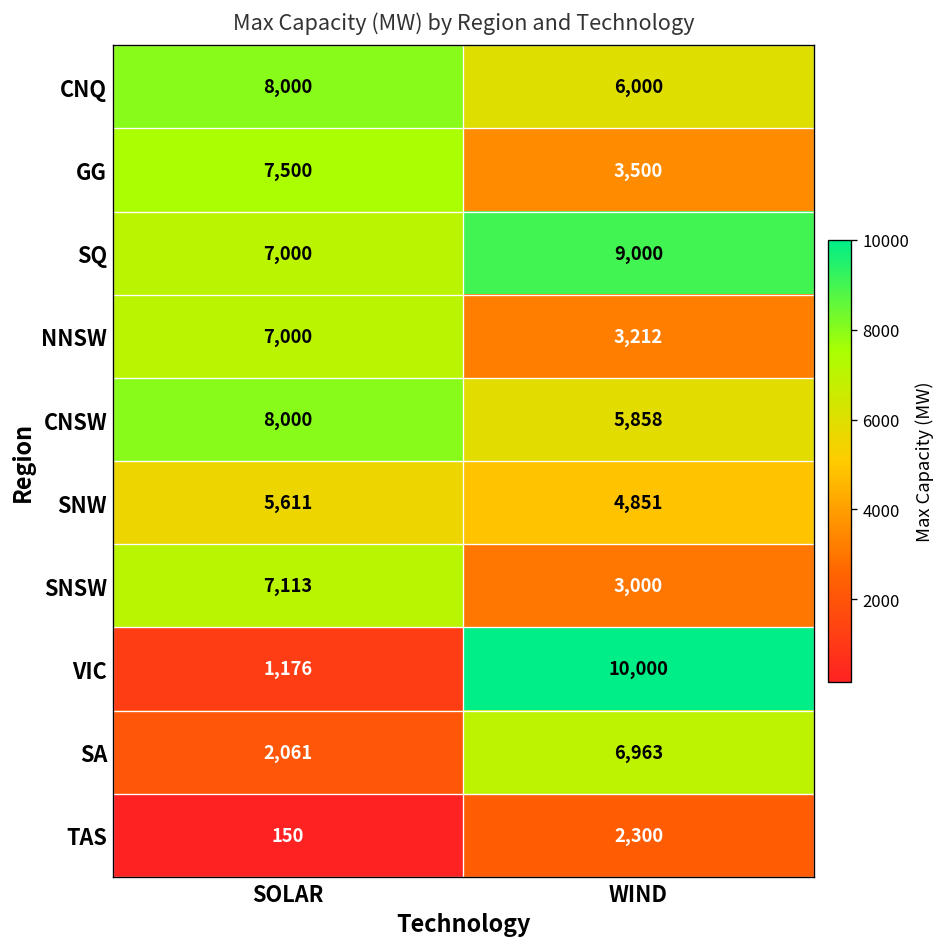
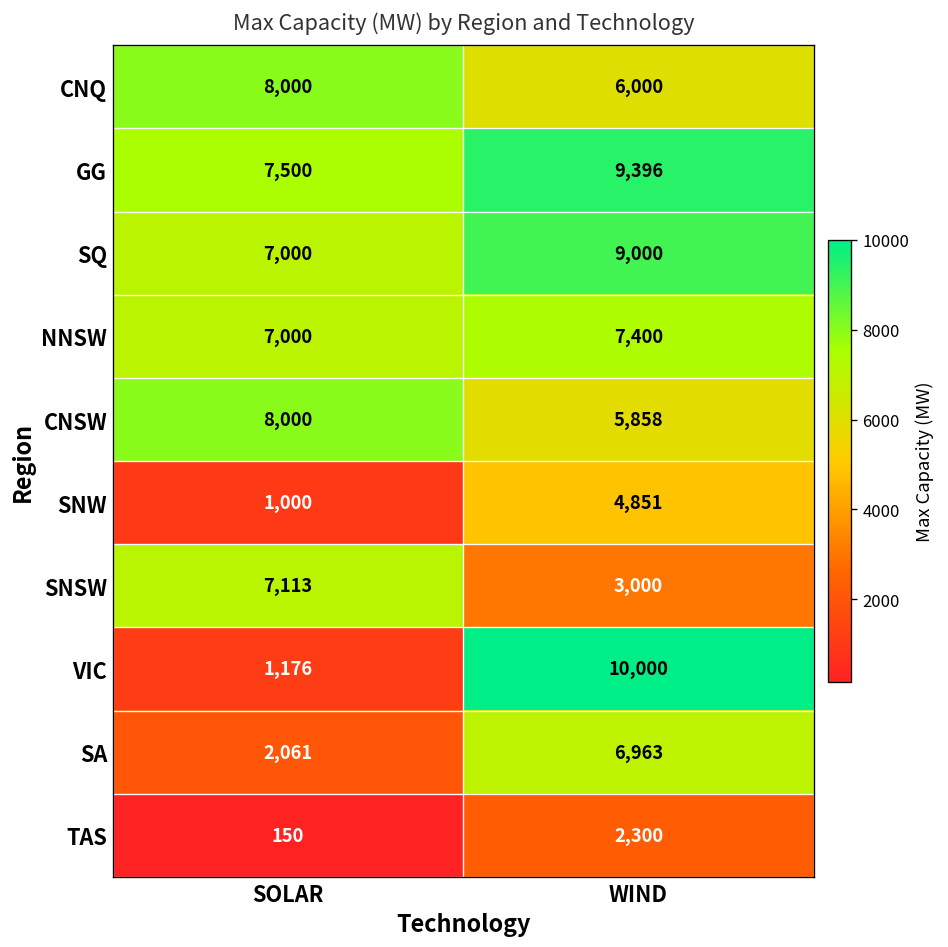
GG, WIND: 3,500 -> 9,396
NNSW, WIND: 3,212 -> 7,400
SNW, SOLAR: 5,611 -> 1,000
